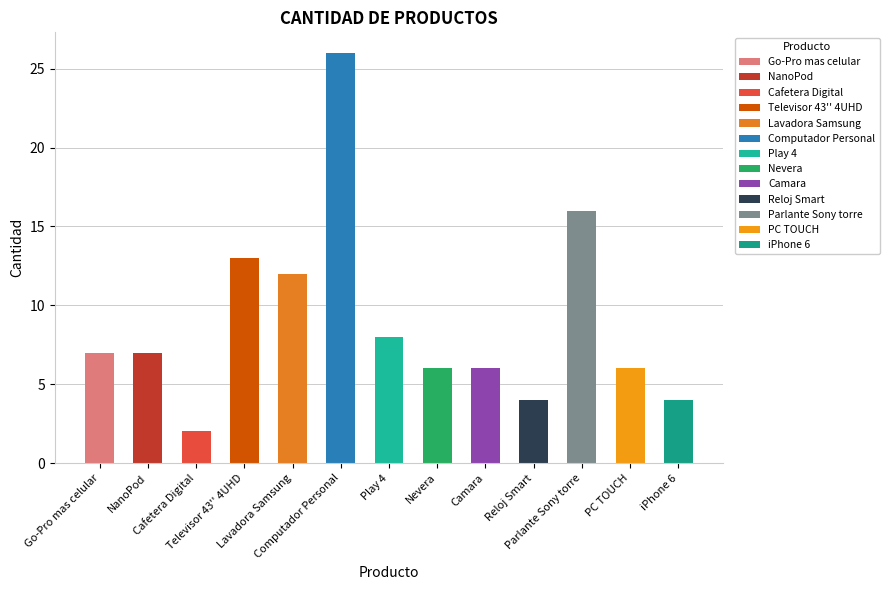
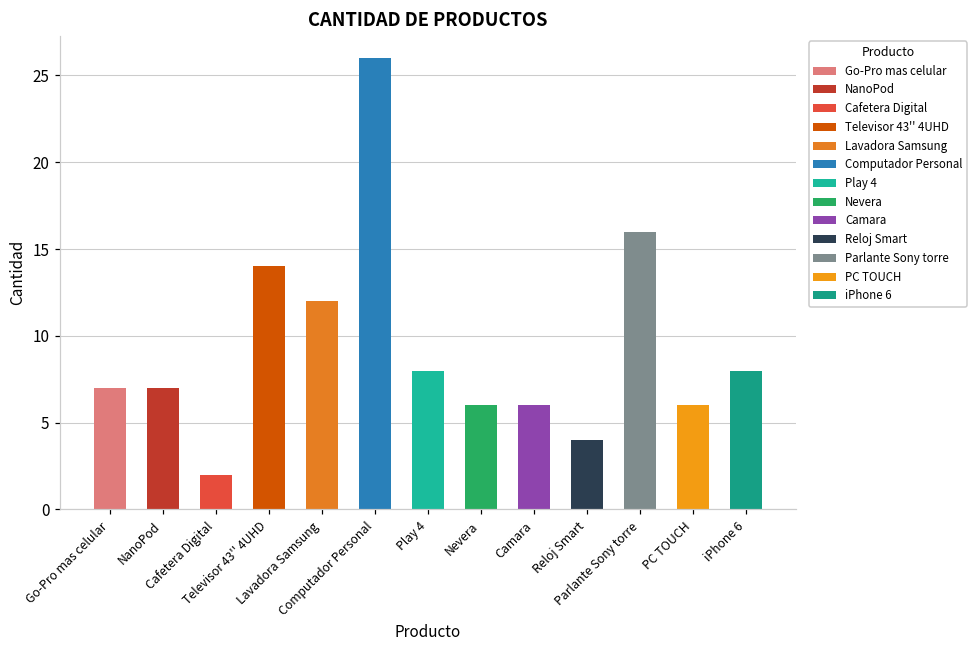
Televisor 43'' 4UHD: 13 -> 14
iPhone 6: 4 -> 8
